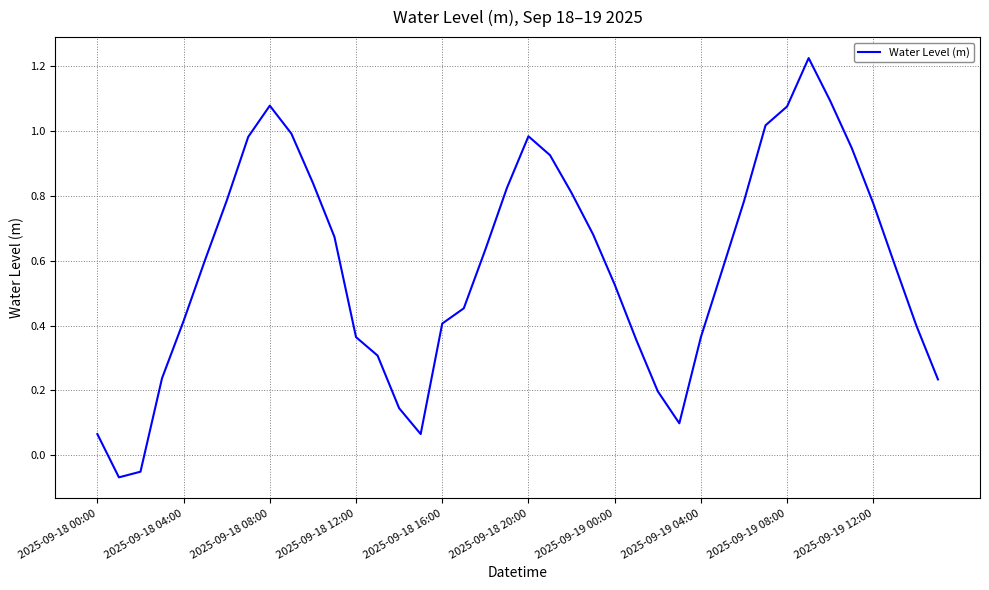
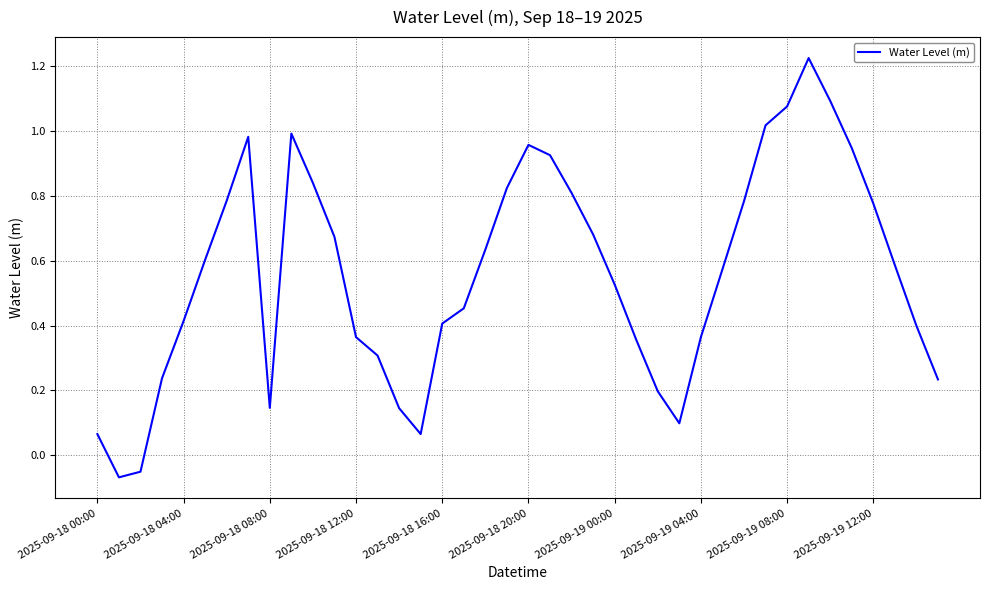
2025-09-18 08:00: 1.08 -> 0.15
2025-09-18 20:00: 0.98 -> 0.96
